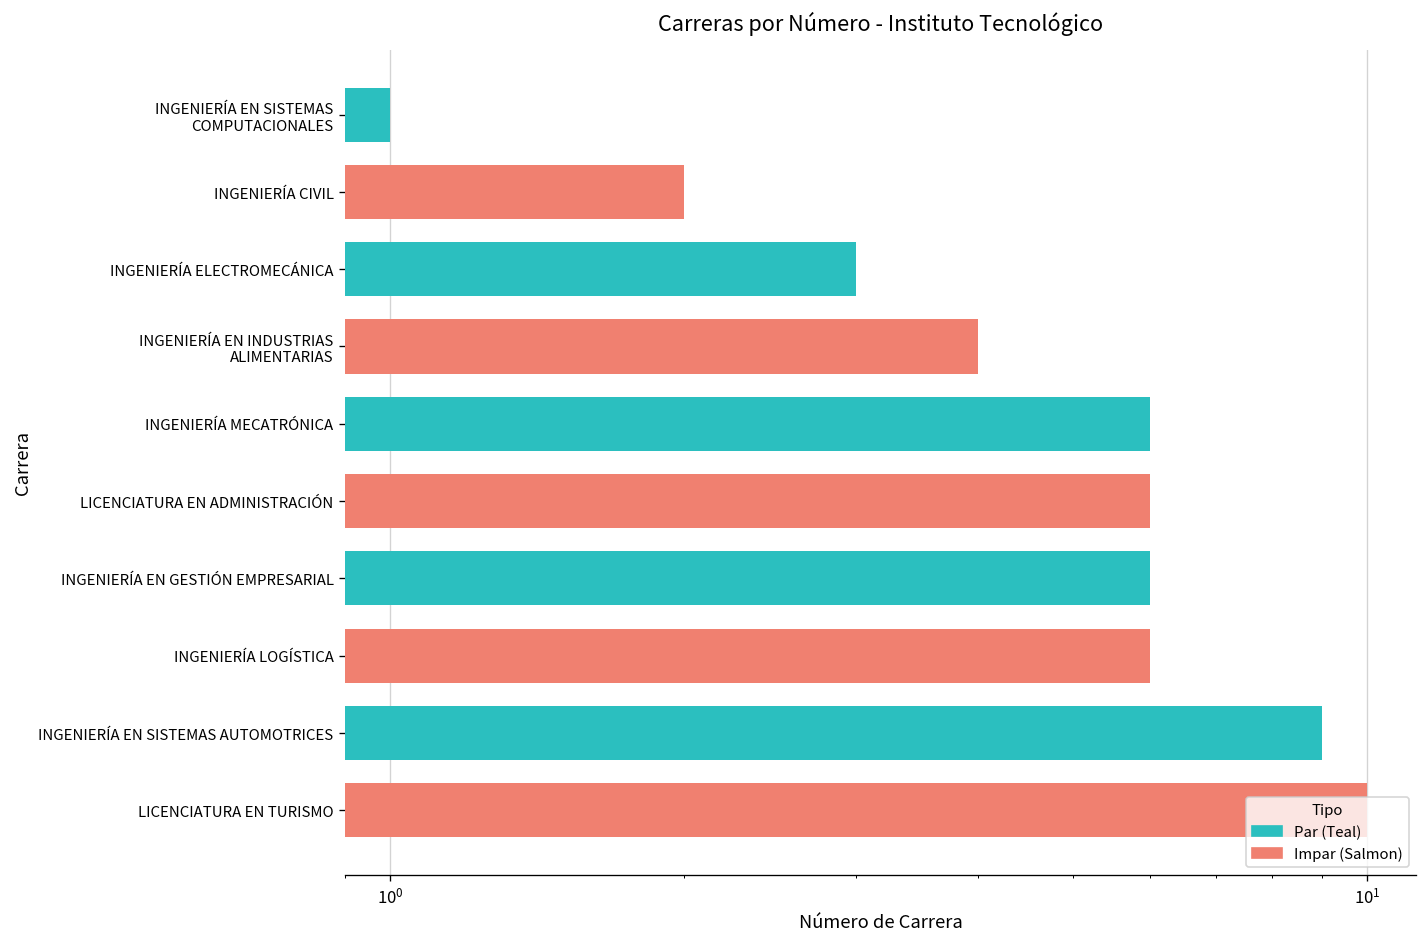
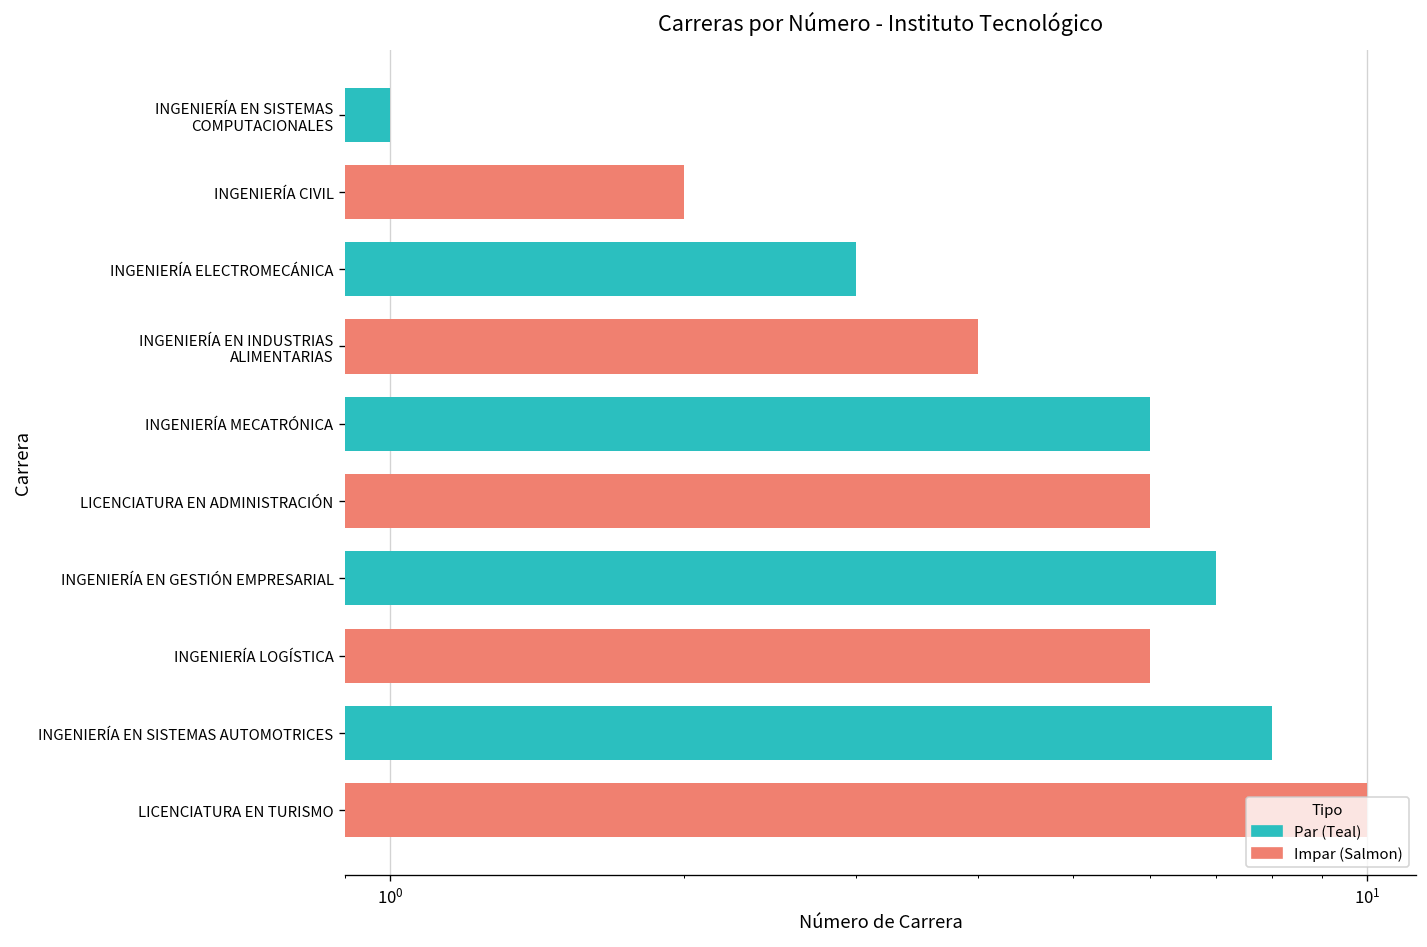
INGENIERÍA EN GESTIÓN EMPRESARIAL: 6 -> 7
INGENIERÍA EN SISTEMAS AUTOMOTRICES: 9 -> 8
